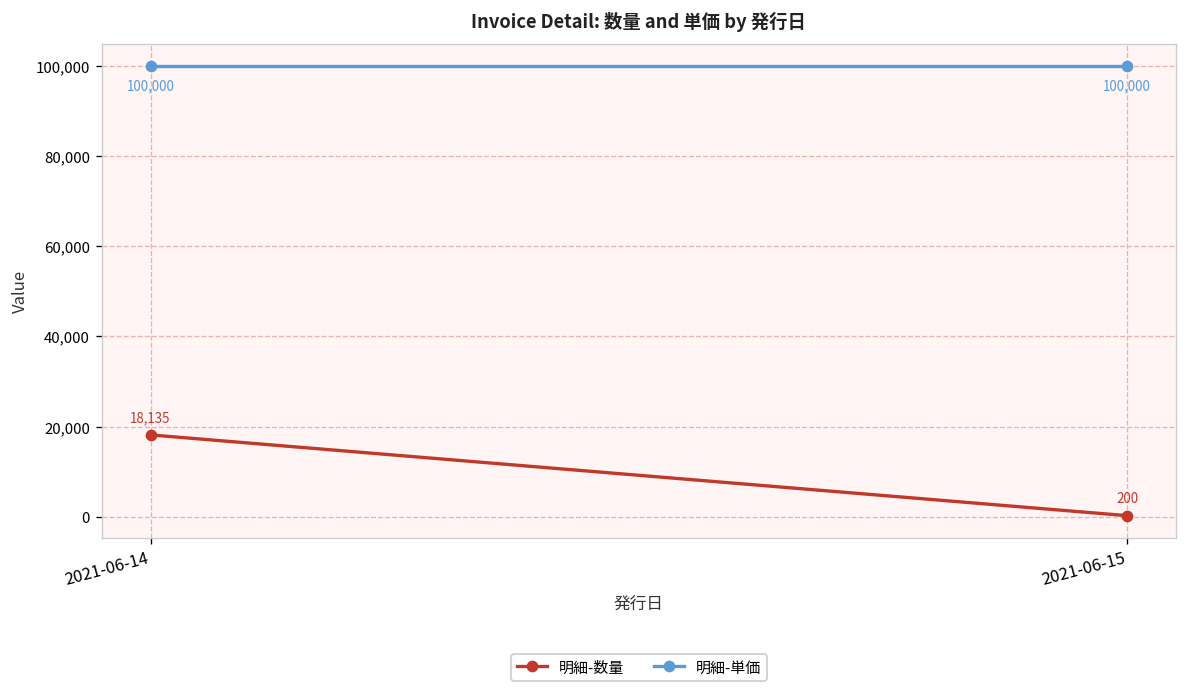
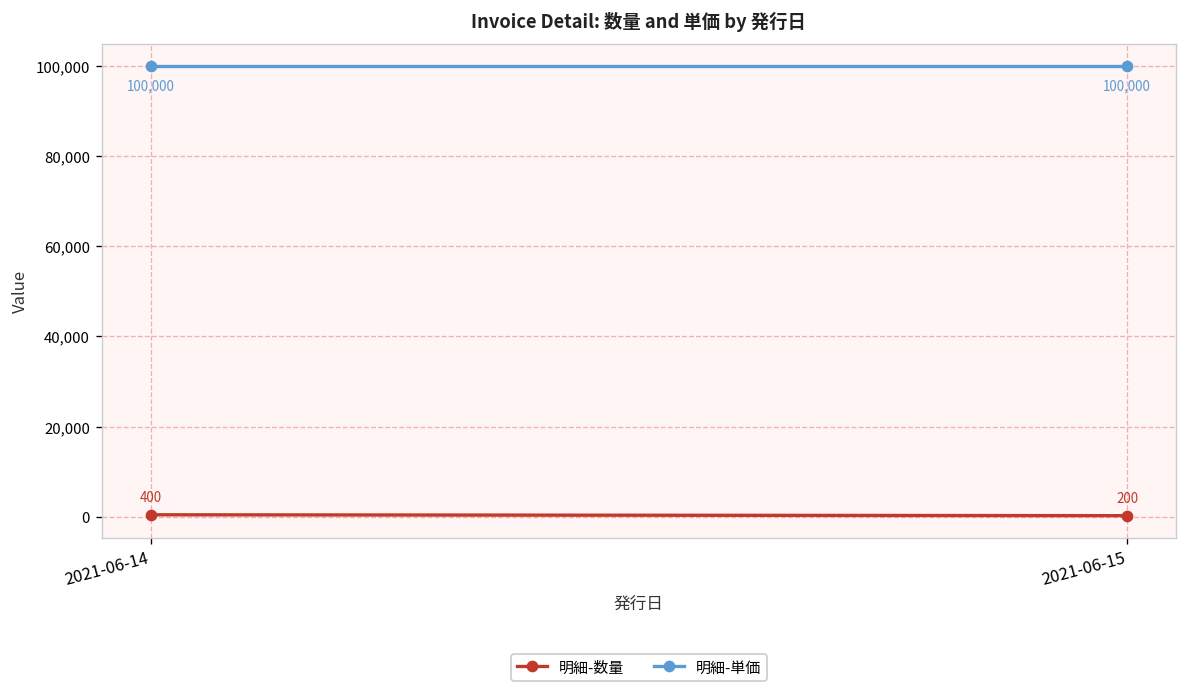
明細-数量, 2021-06-14: 18,135 -> 400
